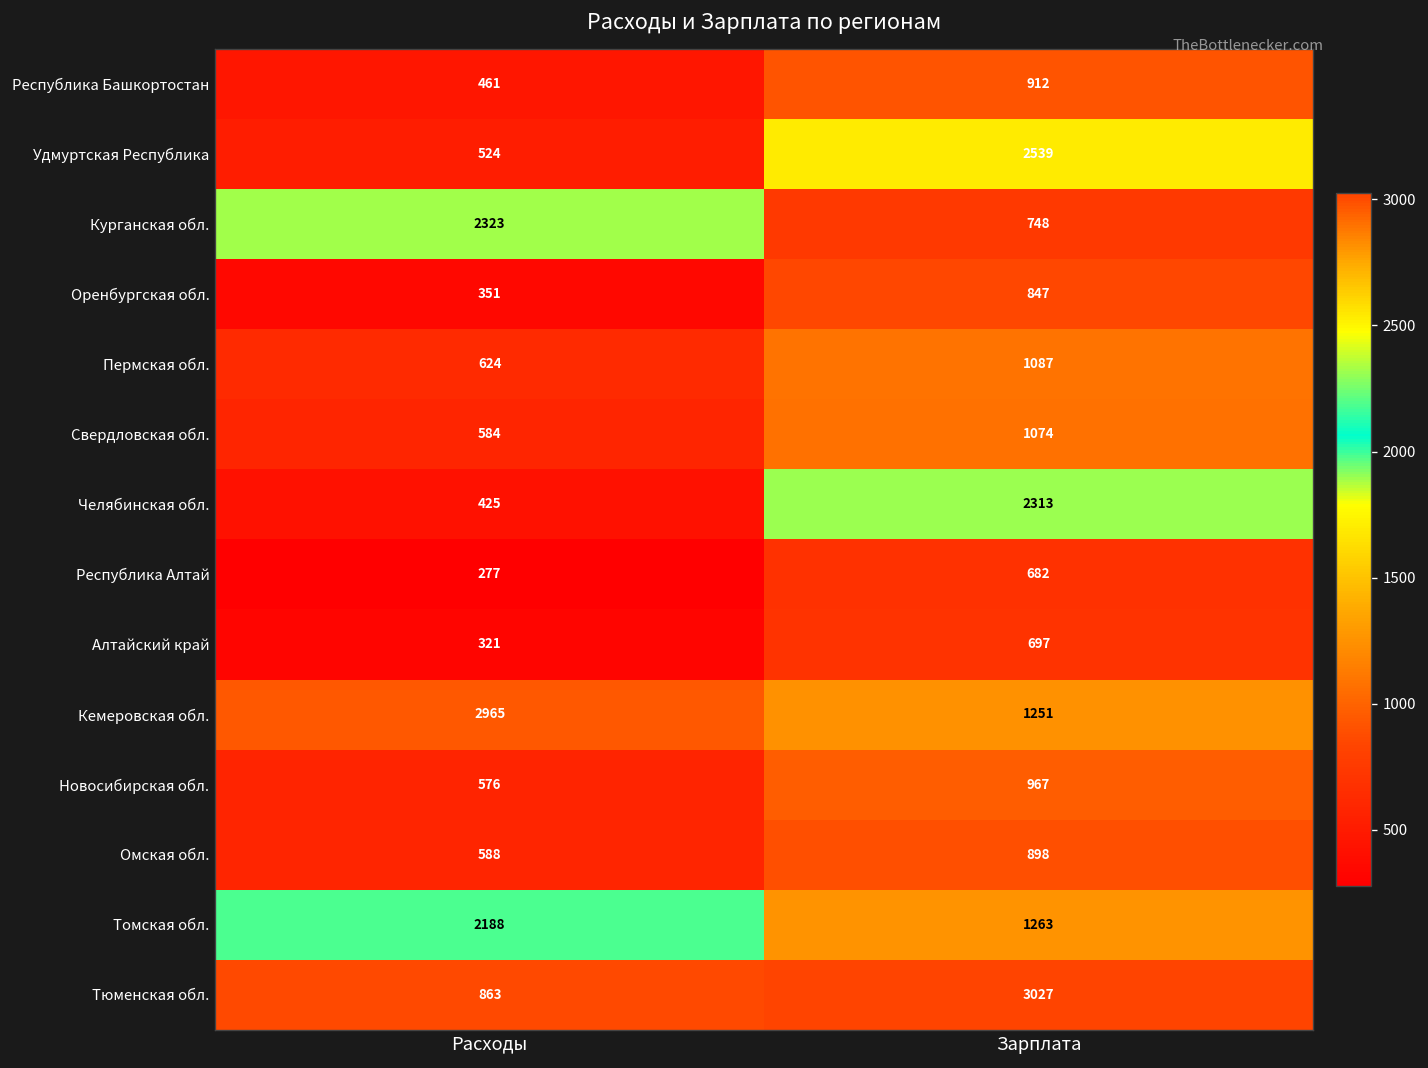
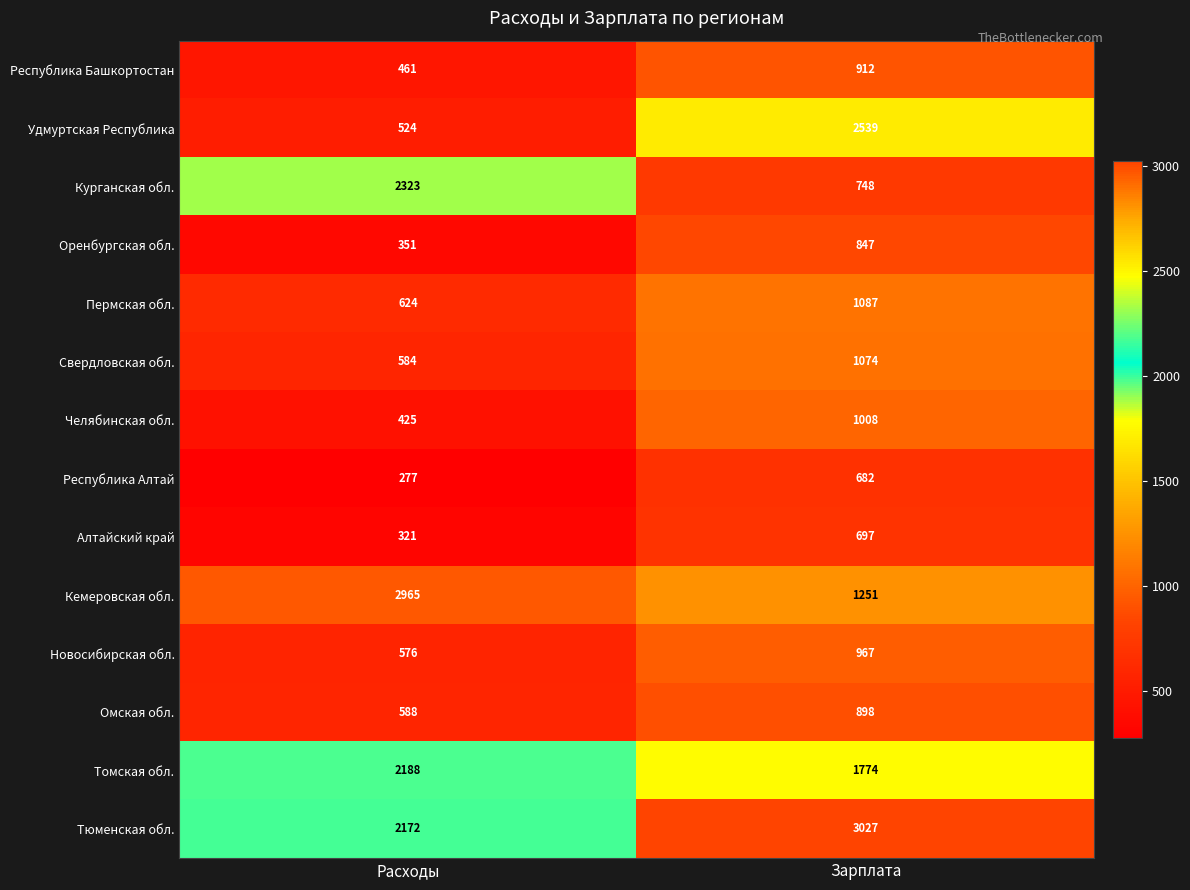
Челябинская обл., Зарплата: 2313 -> 1008
Томская обл., Зарплата: 1263 -> 1774
Тюменская обл., Расходы: 863 -> 2172
